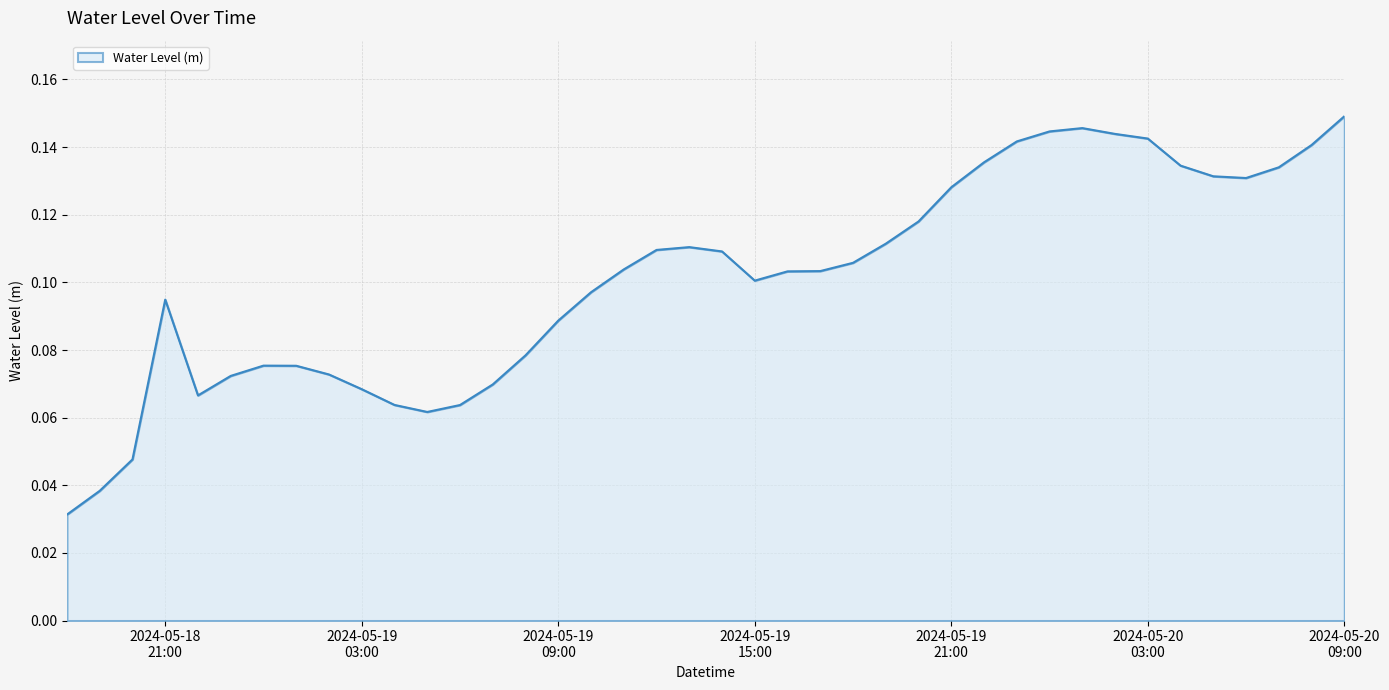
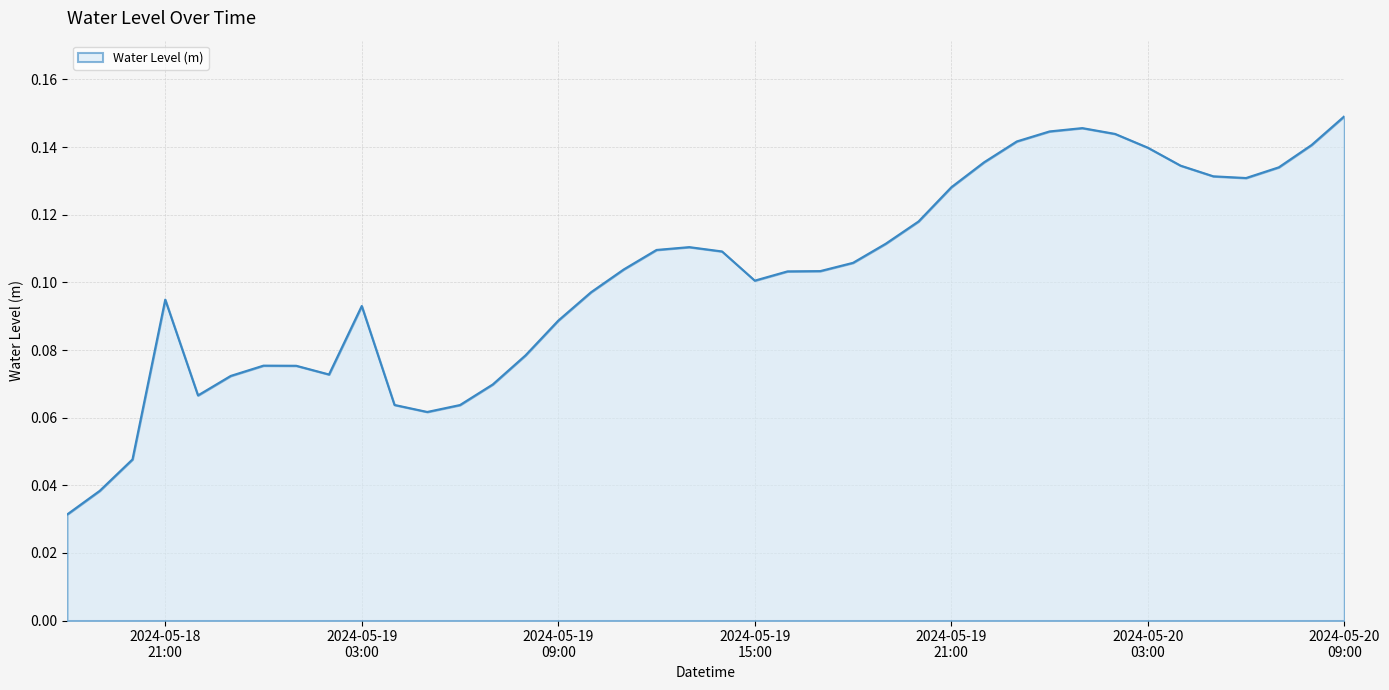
2024-05-19 03:00: 0.068 -> 0.093
2024-05-20 03:00: 0.143 -> 0.140
